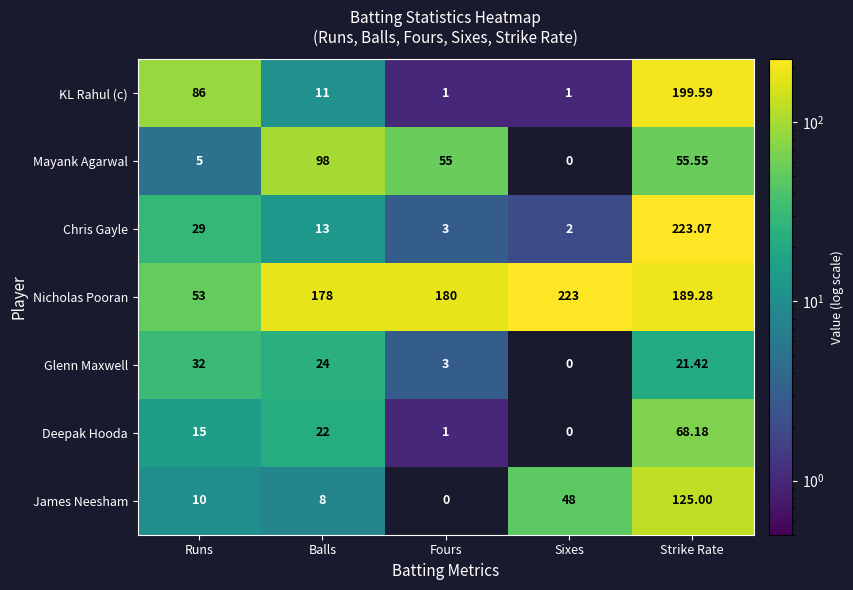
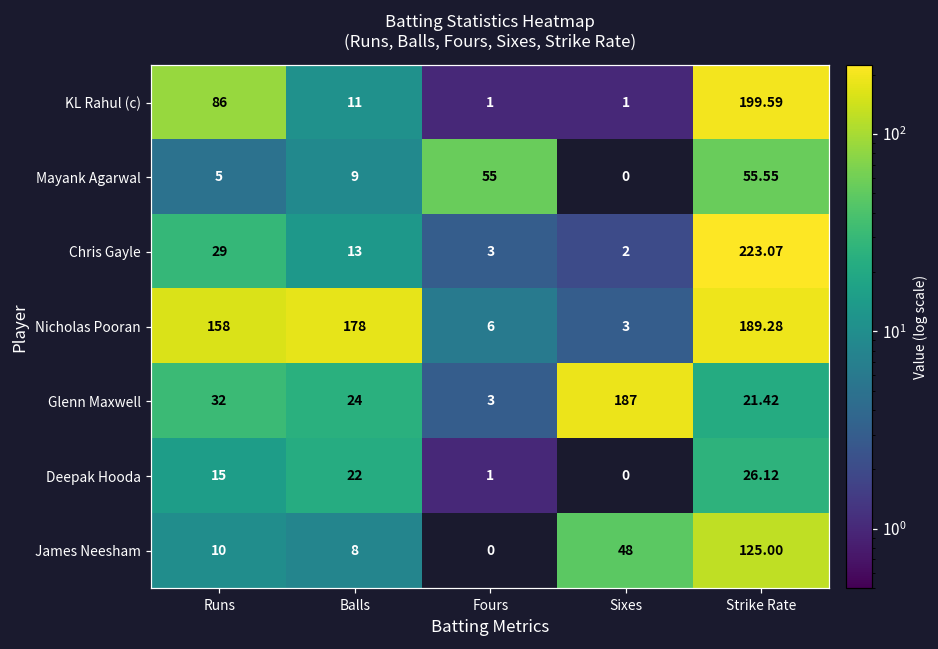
Mayank Agarwal, Balls: 98 -> 9
Nicholas Pooran, Runs: 53 -> 158
Nicholas Pooran, Fours: 180 -> 6
Nicholas Pooran, Sixes: 223 -> 3
Glenn Maxwell, Sixes: 0 -> 187
Deepak Hooda, Strike Rate: 68.18 -> 26.12
